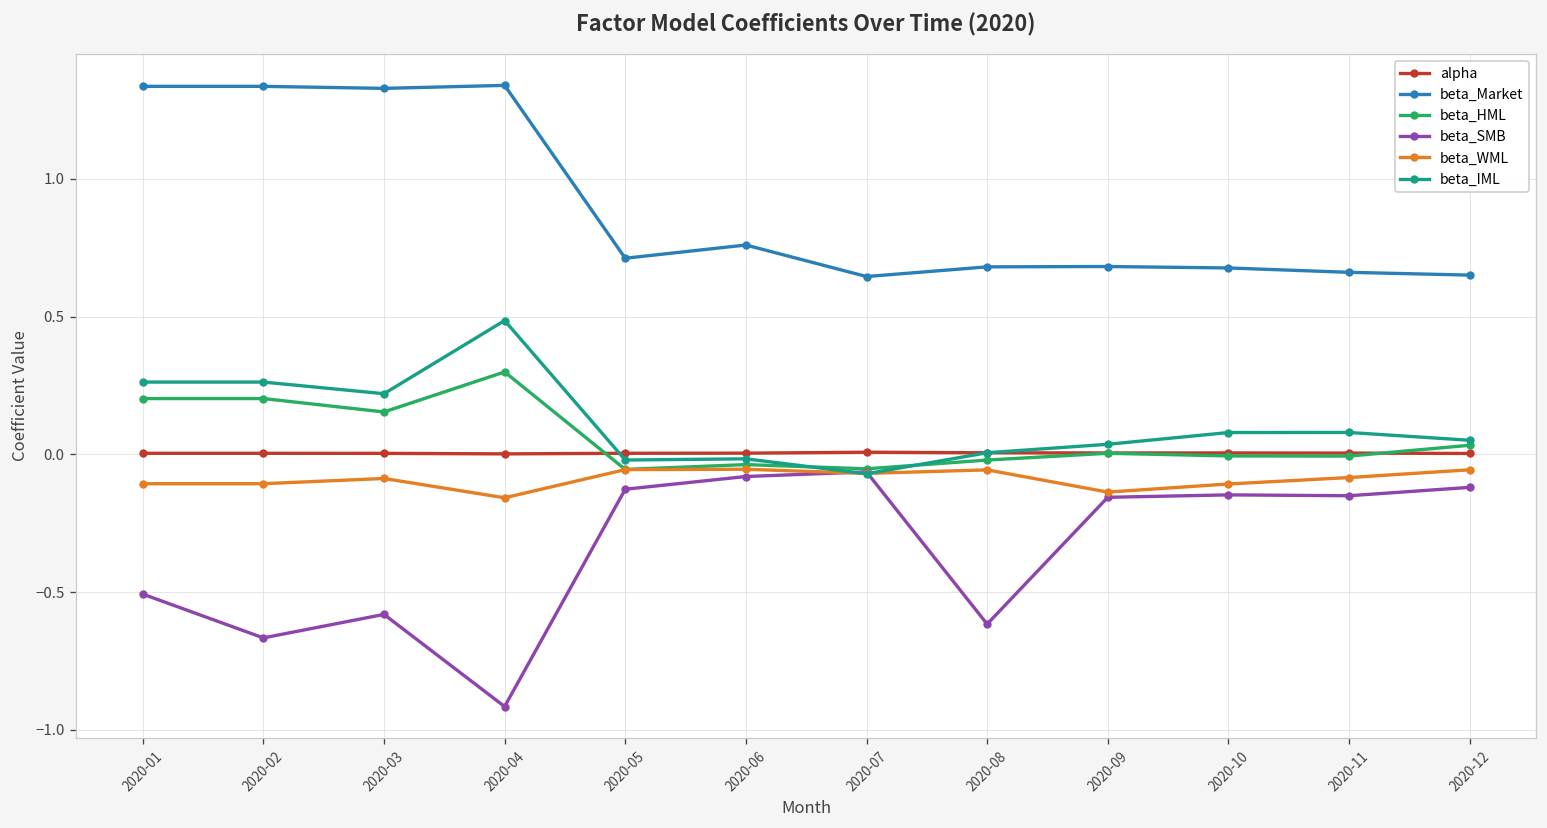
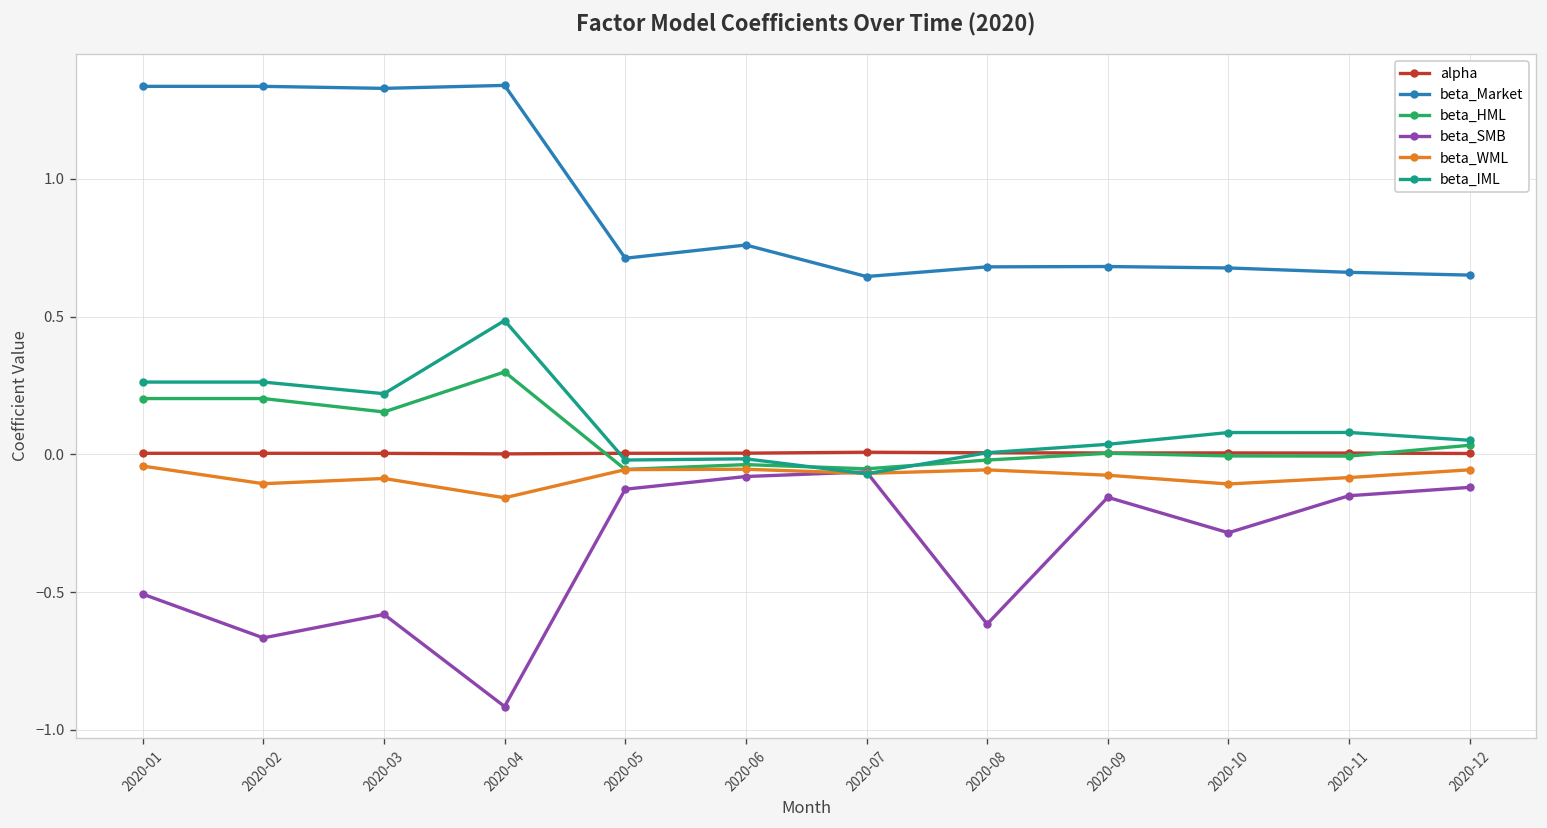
beta_WML, 2020-01: -0.11 -> -0.04
beta_WML, 2020-09: -0.14 -> -0.08
beta_SMB, 2020-10: -0.15 -> -0.28
